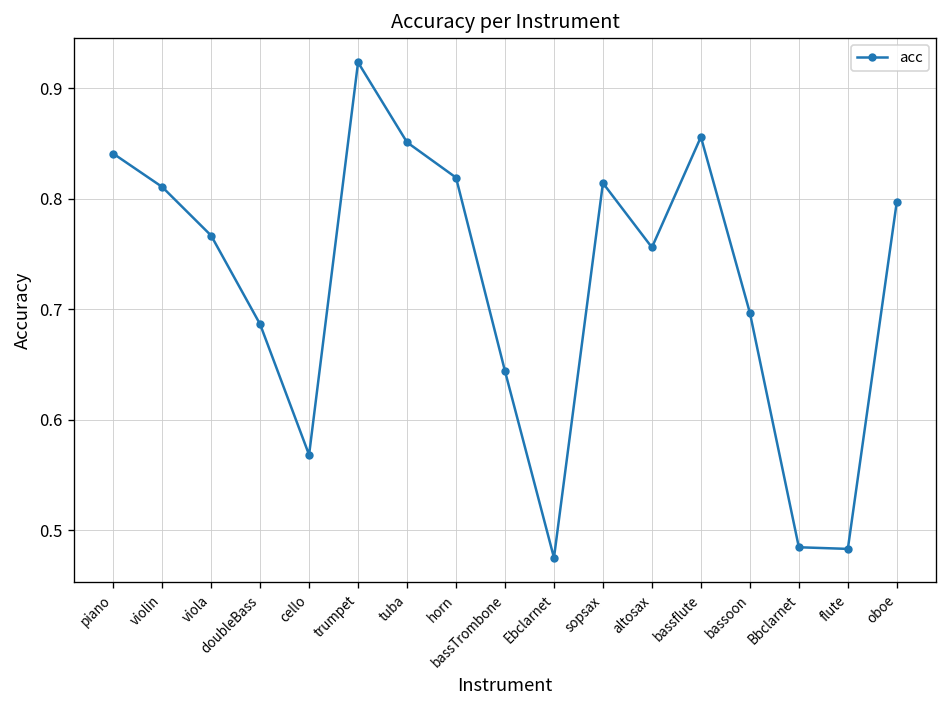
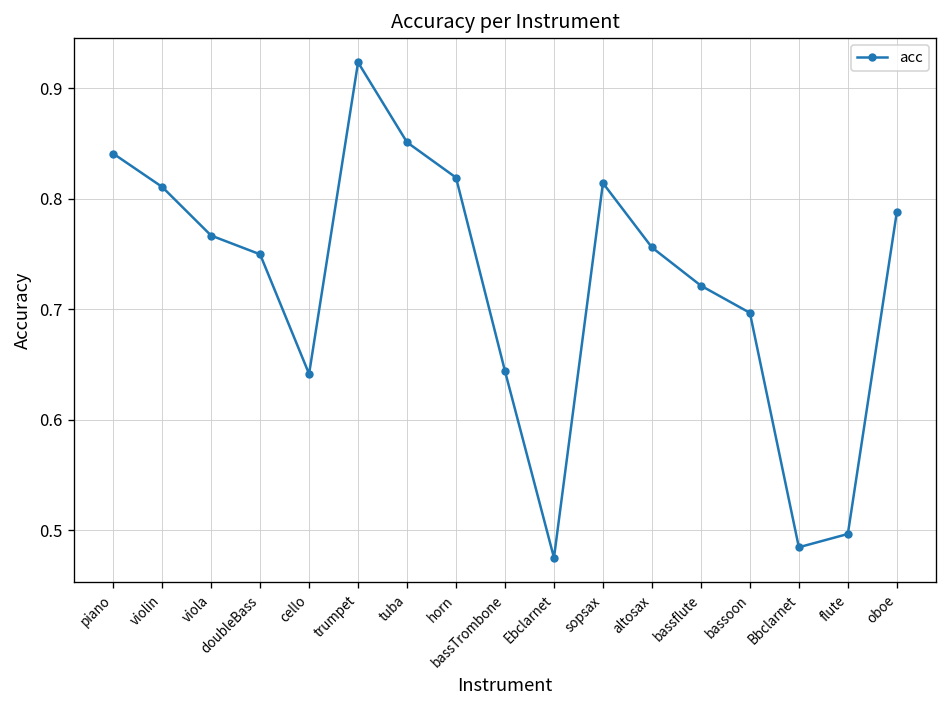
doubleBass: 0.69 -> 0.75
cello: 0.57 -> 0.64
bassflute: 0.86 -> 0.72
flute: 0.48 -> 0.50
oboe: 0.80 -> 0.79
